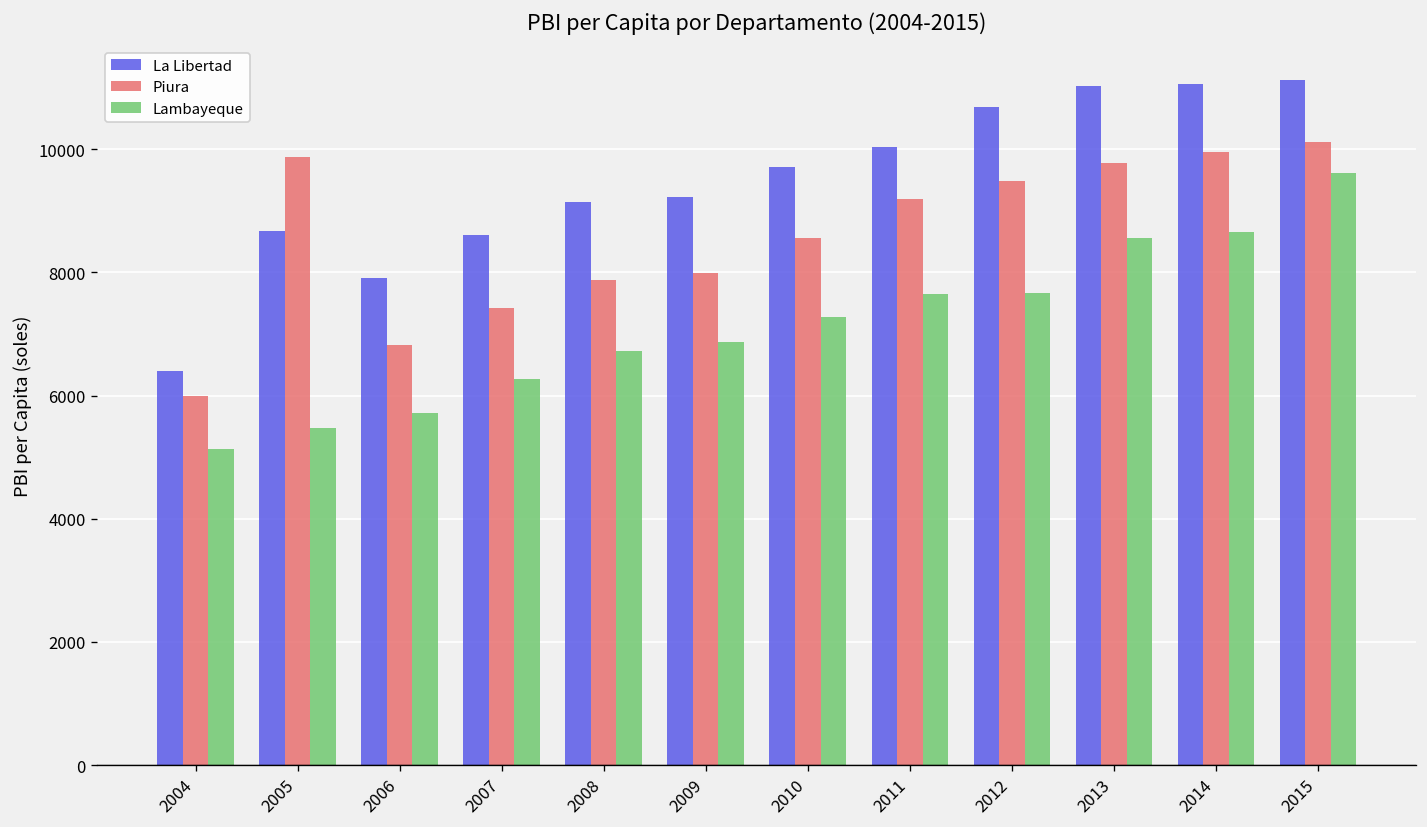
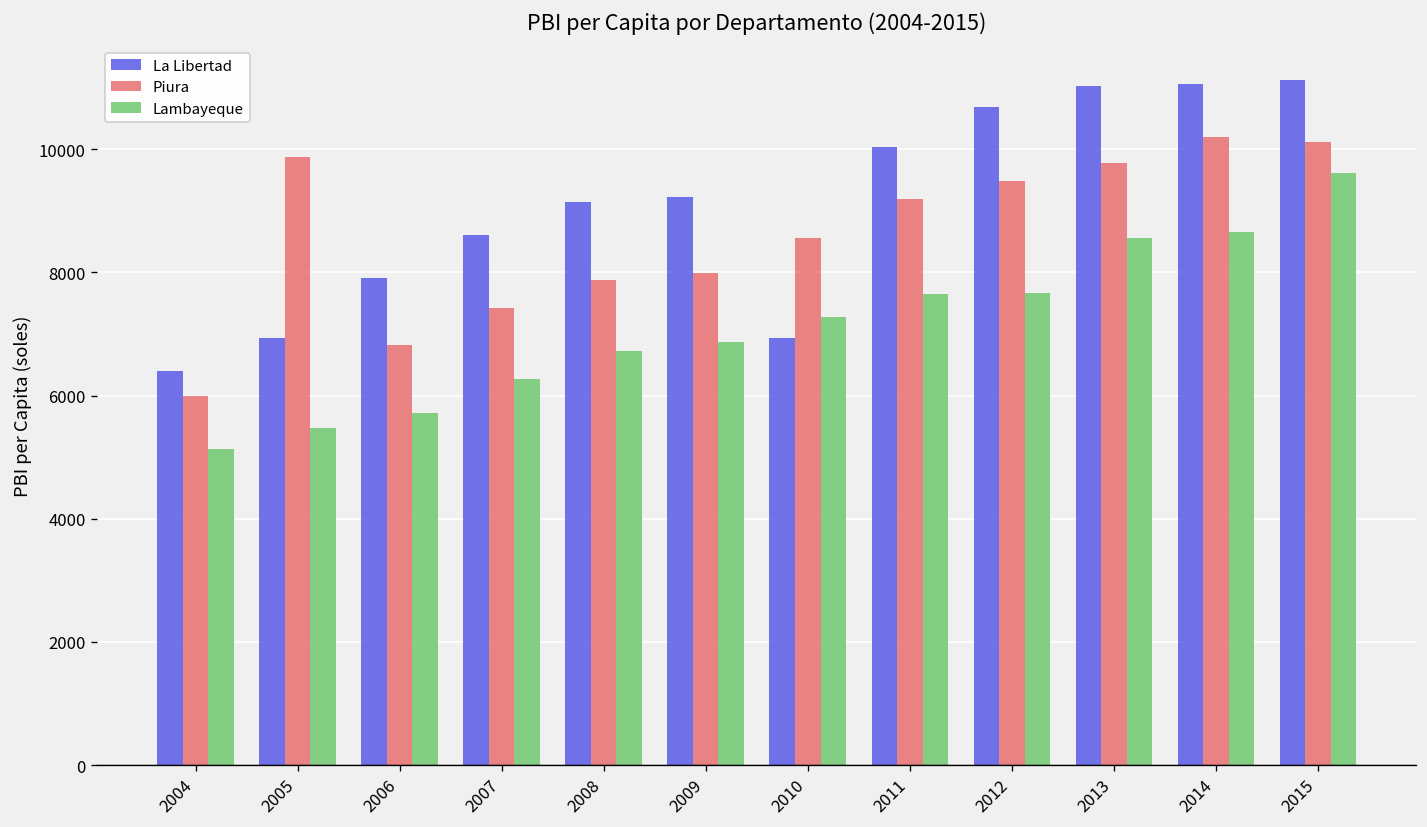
La Libertad, 2005: 8700 -> 6900
La Libertad, 2010: 9700 -> 6900
Piura, 2014: 10000 -> 10200
